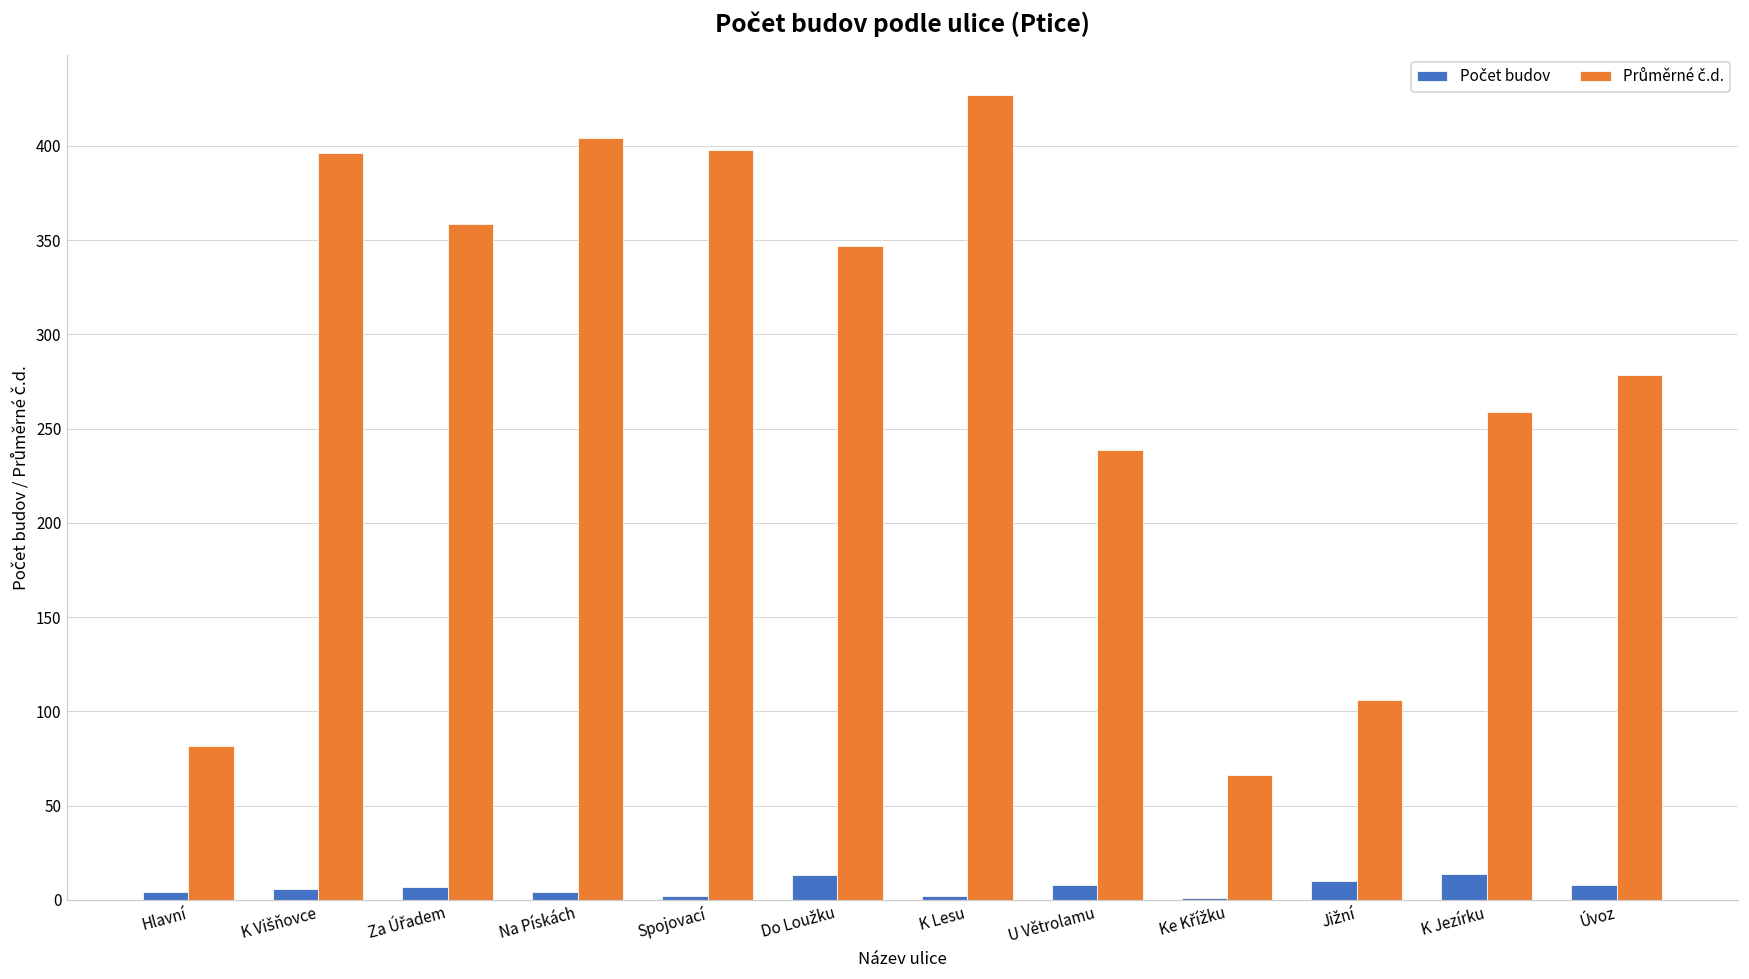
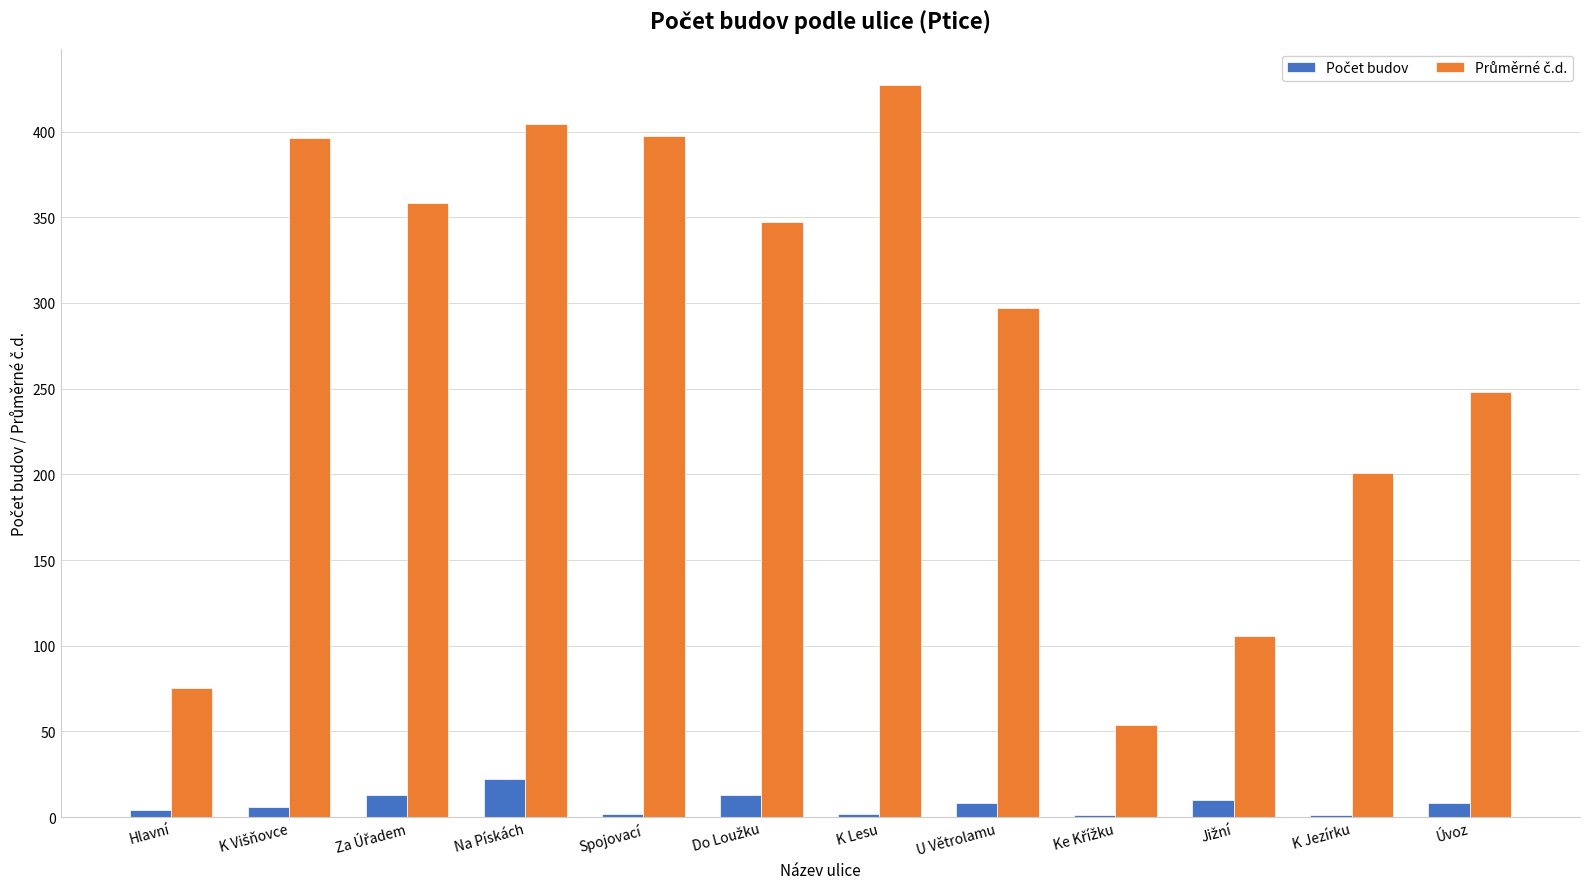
Průměrné č.d., Hlavní: 82 -> 76
Počet budov, Za Úřadem: 7 -> 13
Počet budov, Na Pískách: 4 -> 22
Průměrné č.d., U Větrolamu: 239 -> 297
Průměrné č.d., Ke Křížku: 67 -> 54
Počet budov, K Jezírku: 14 -> 1
Průměrné č.d., K Jezírku: 259 -> 201
Průměrné č.d., Úvoz: 279 -> 248
